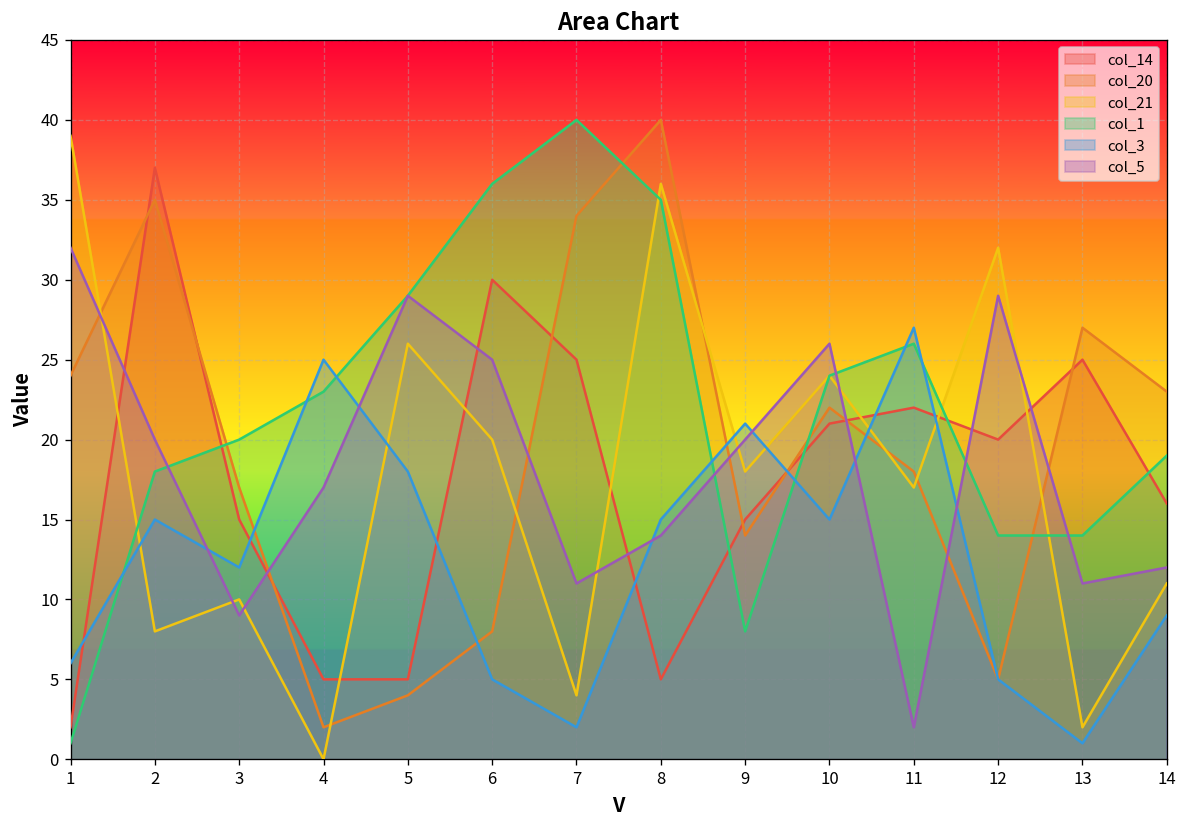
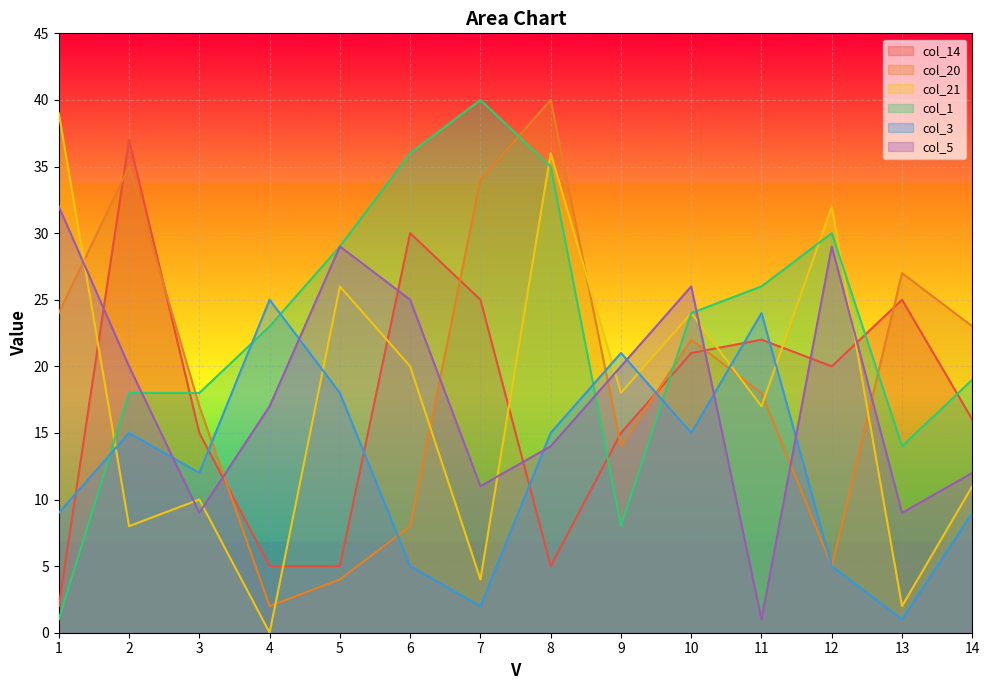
col_3, 1: 6 -> 9
col_1, 3: 20 -> 18
col_3, 11: 27 -> 24
col_5, 11: 2 -> 1
col_1, 12: 14 -> 30
col_5, 13: 11 -> 9
